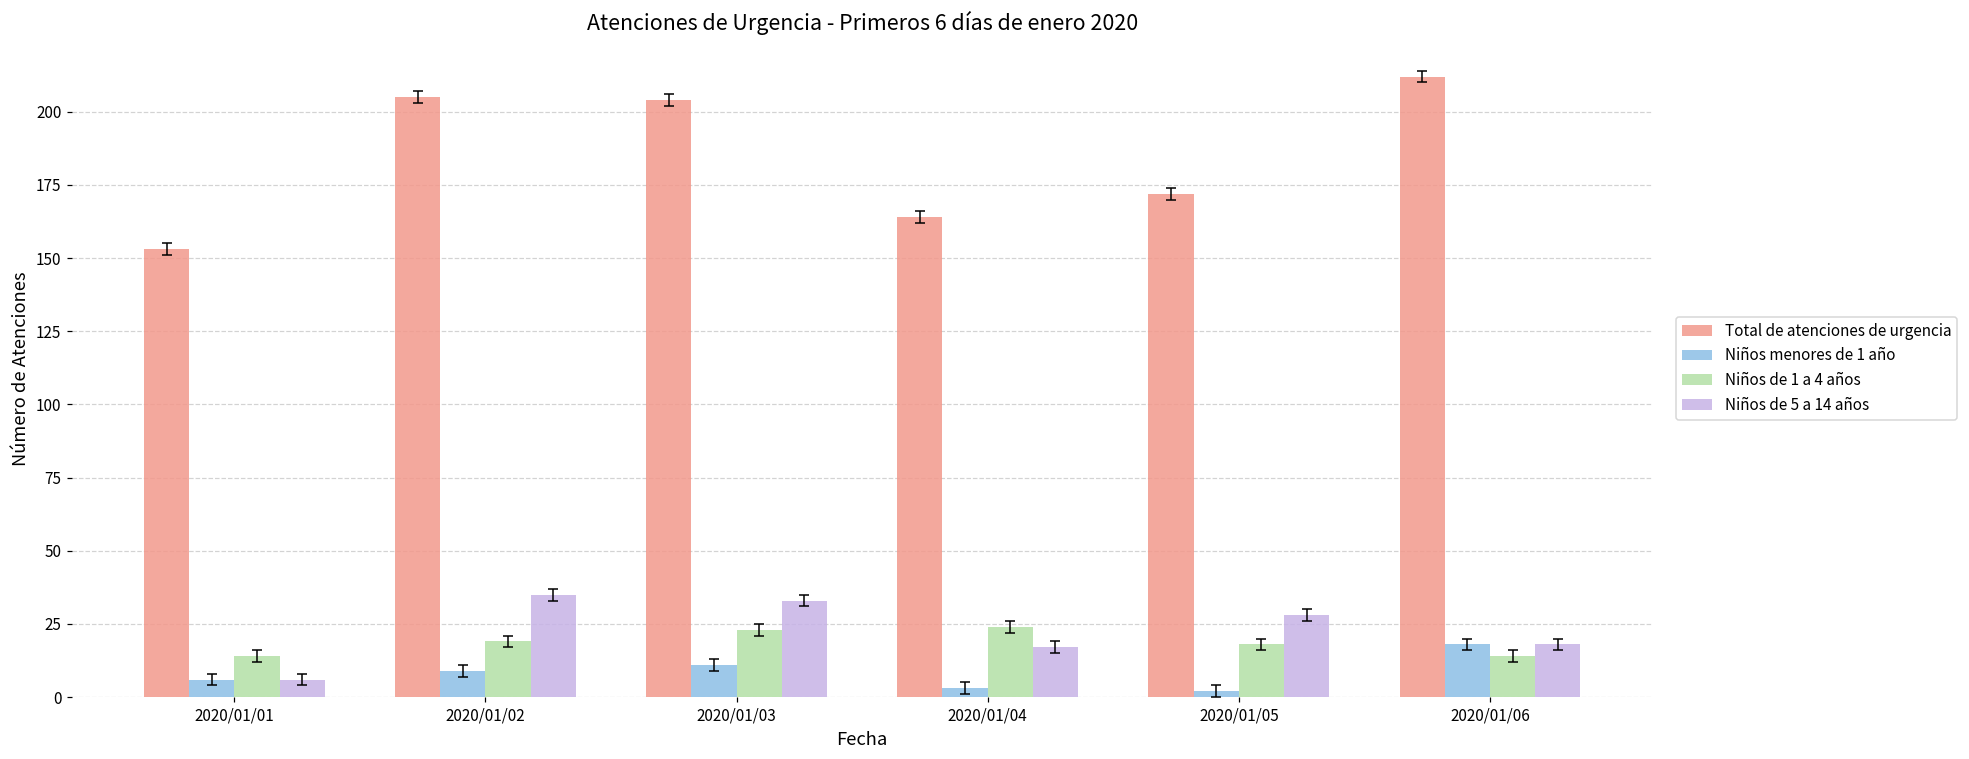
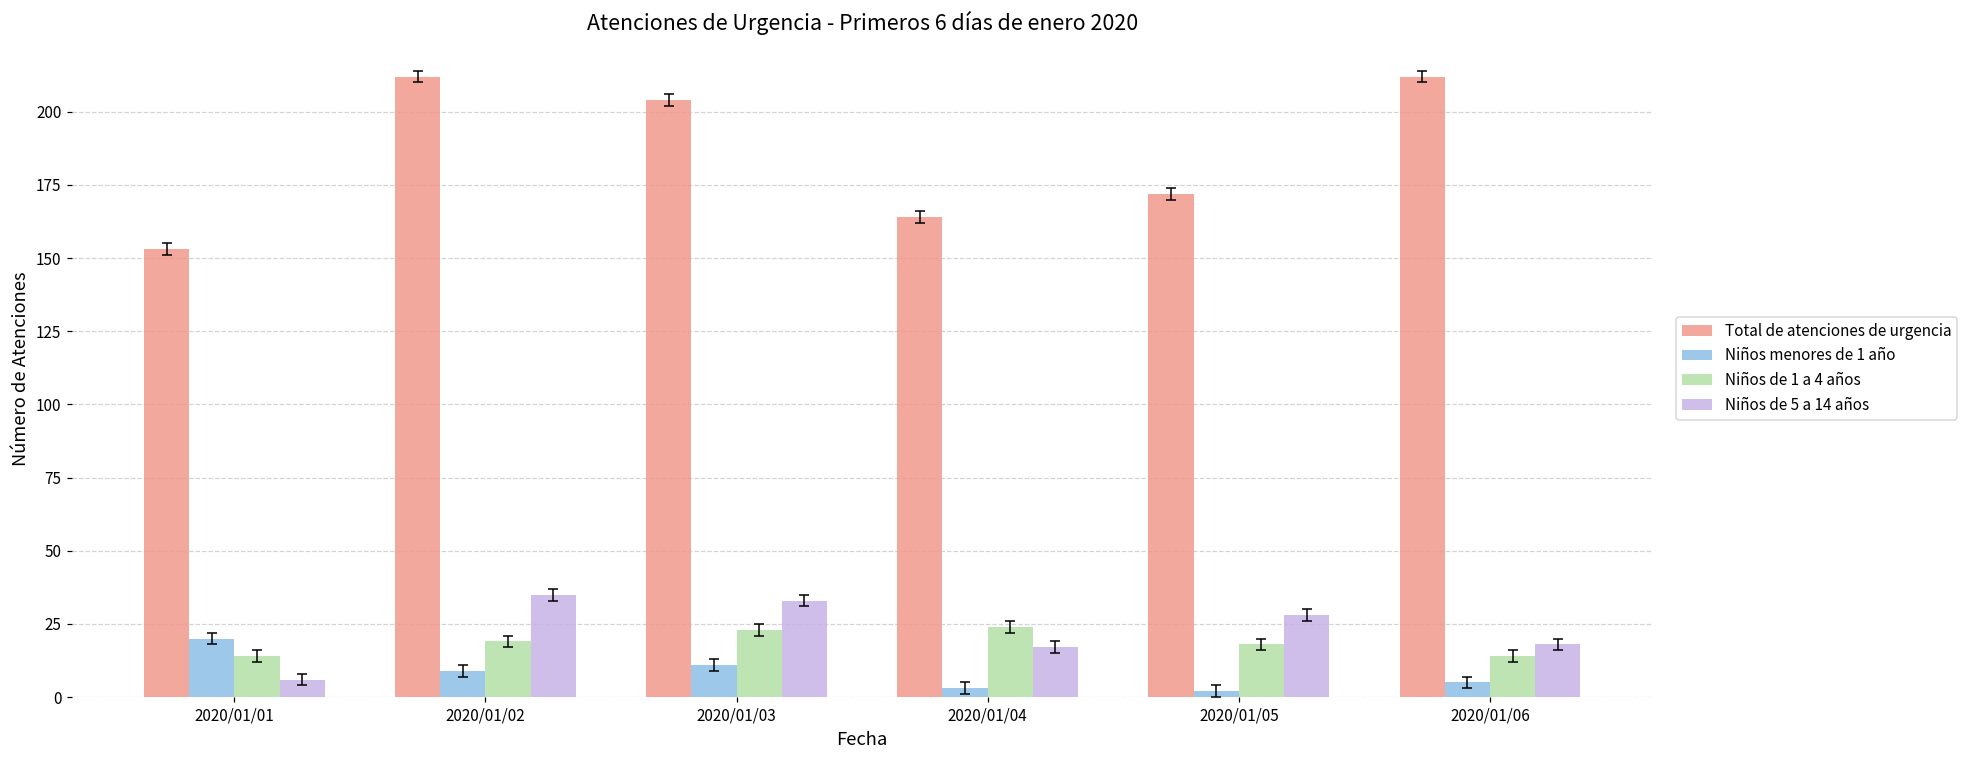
Niños menores de 1 año, 2020/01/01: 6 -> 20
Total de atenciones de urgencia, 2020/01/02: 205 -> 212
Niños menores de 1 año, 2020/01/06: 18 -> 5
